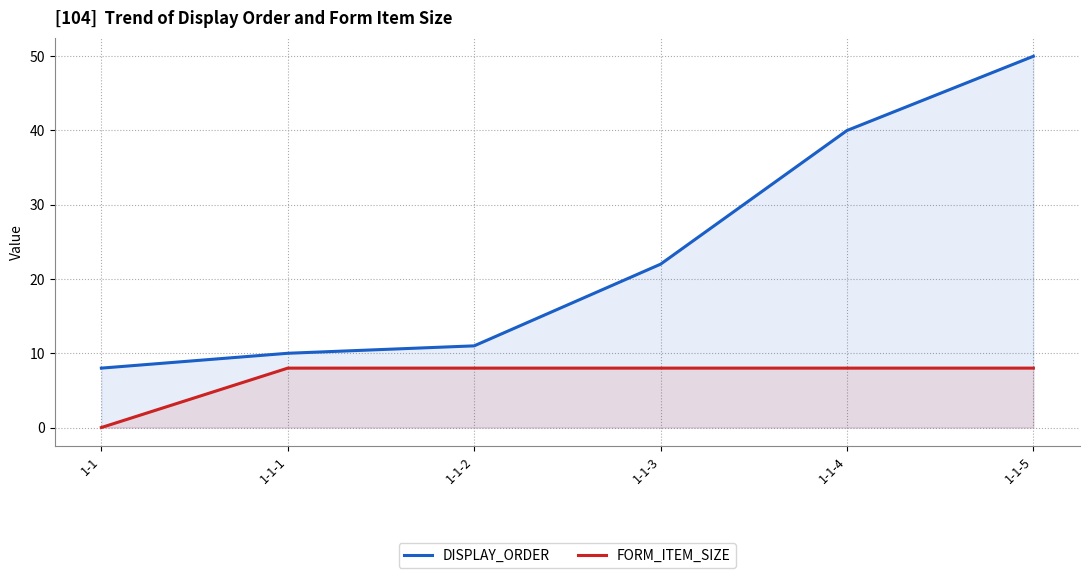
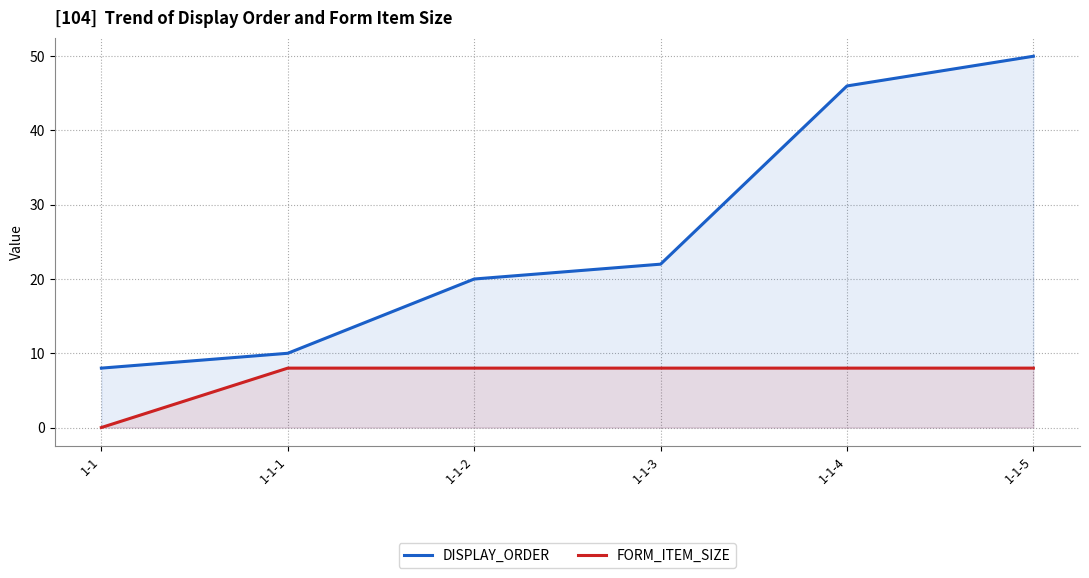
DISPLAY_ORDER, 1-1-2: 11 -> 20
DISPLAY_ORDER, 1-1-4: 40 -> 46
